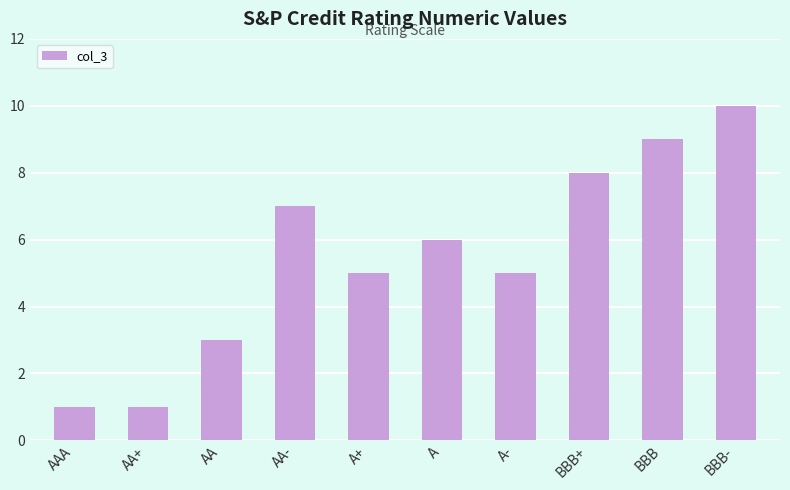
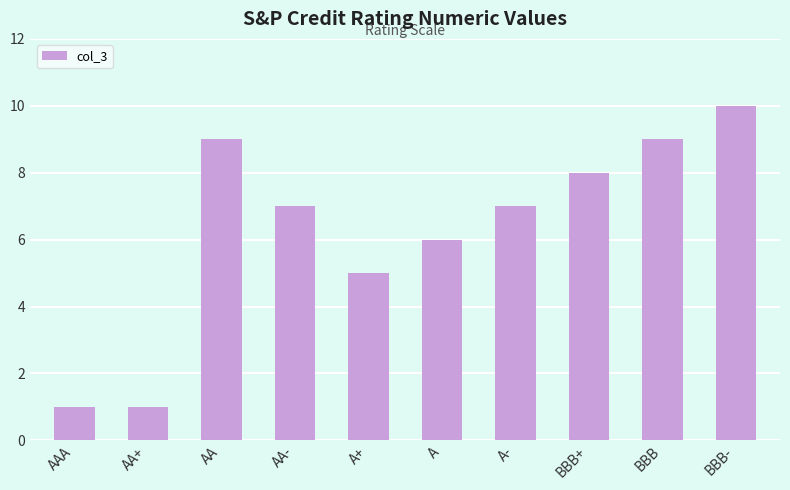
AA: 3 -> 9
A-: 5 -> 7
